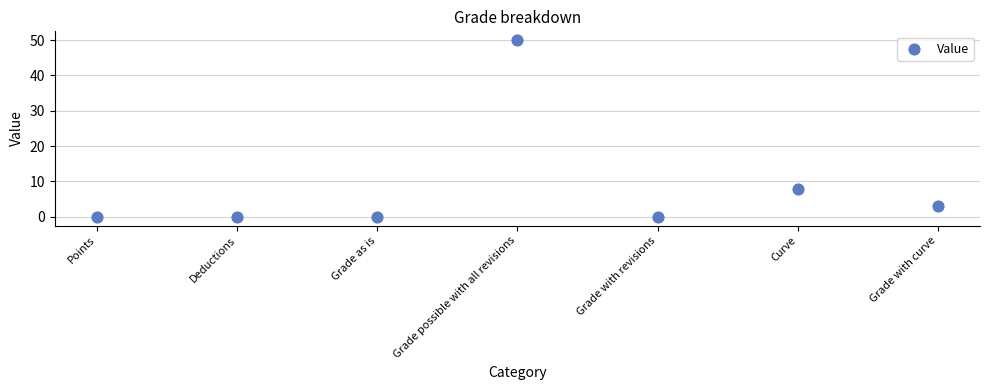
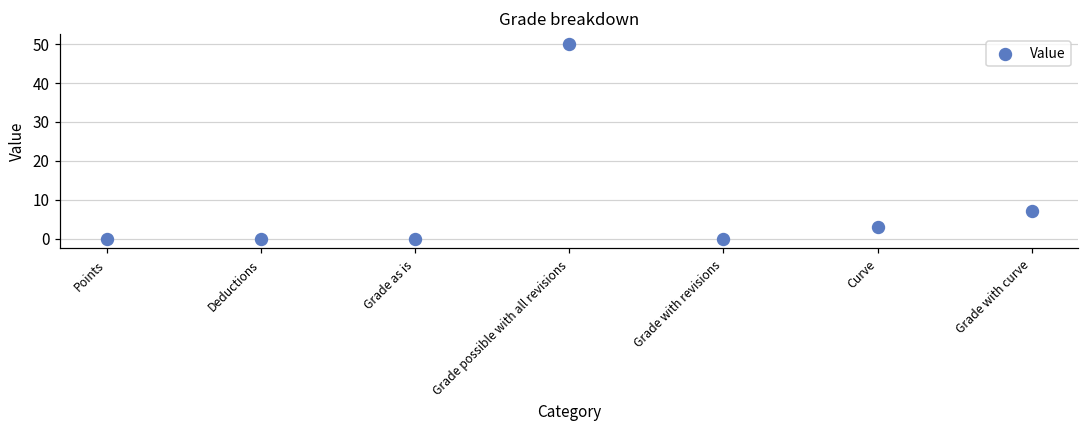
Curve: 8 -> 3
Grade with curve: 3 -> 7
